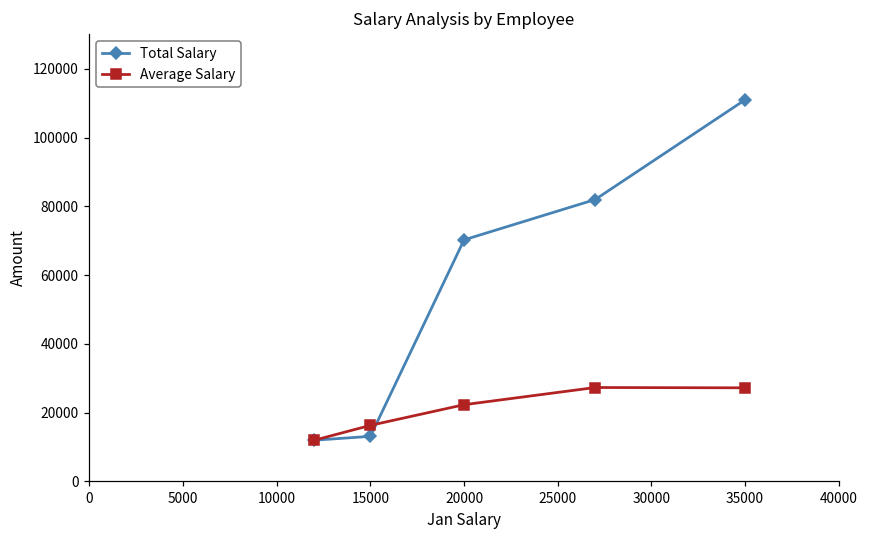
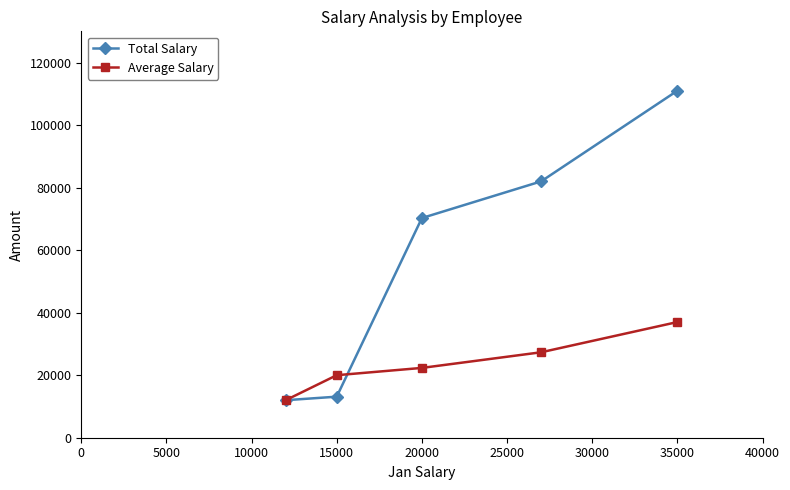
Average Salary, 15000: 16000 -> 20000
Average Salary, 35000: 27000 -> 37000
